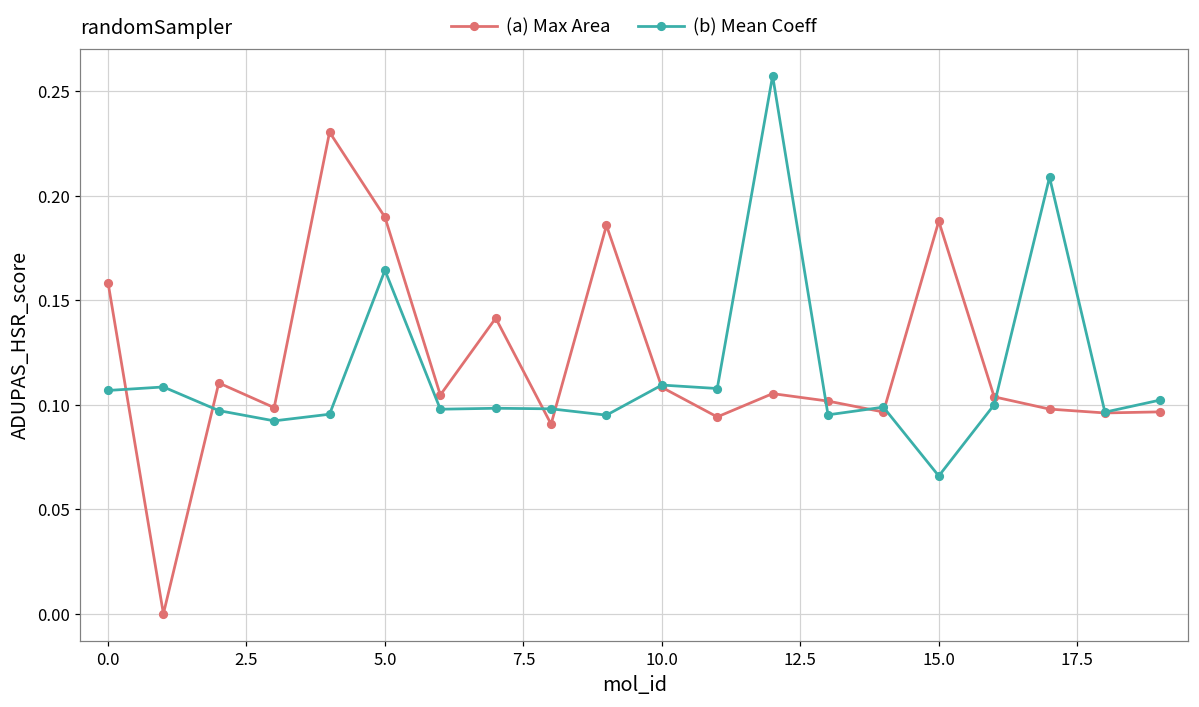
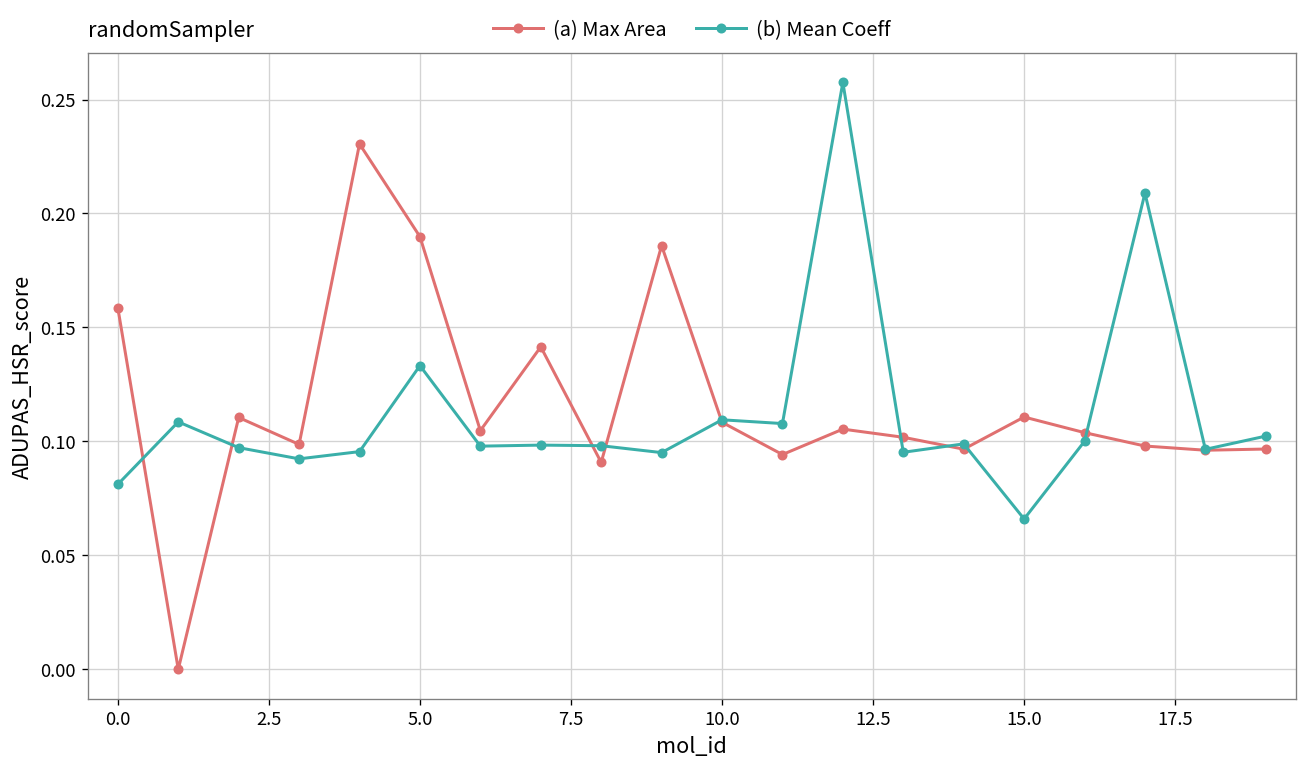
(b) Mean Coeff, 0.0: 0.107 -> 0.081
(b) Mean Coeff, 5.0: 0.164 -> 0.133
(a) Max Area, 15.0: 0.188 -> 0.111
